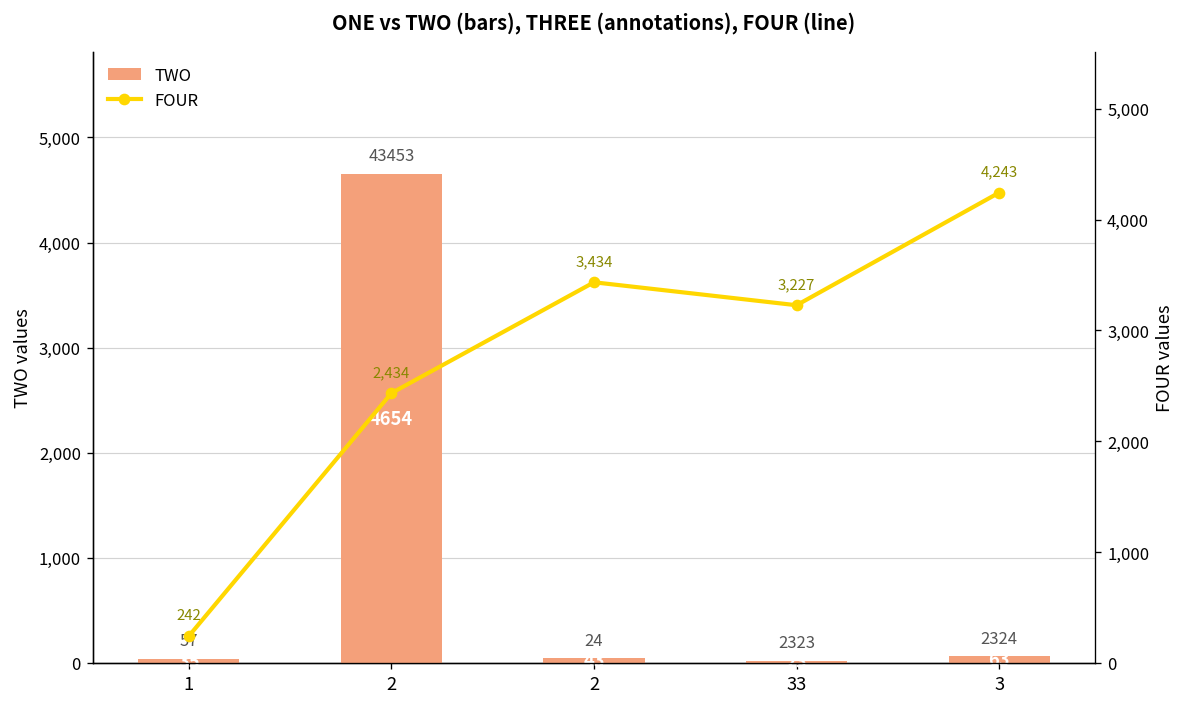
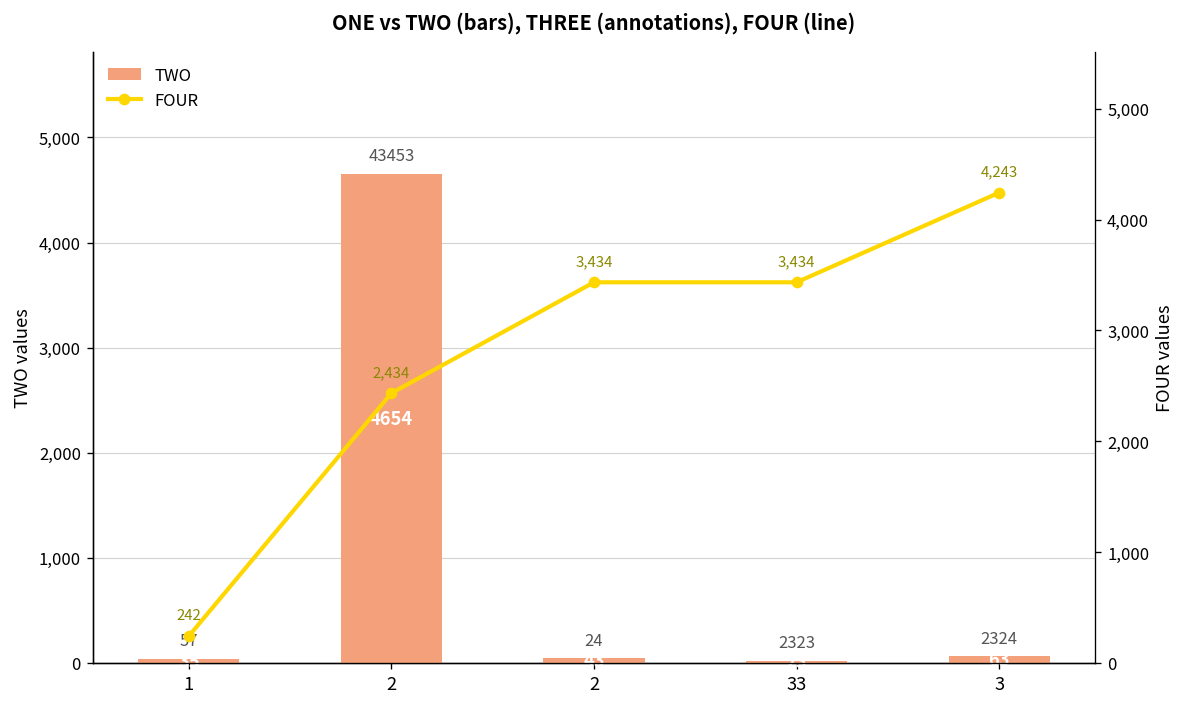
FOUR, 33: 3,227 -> 3,434
